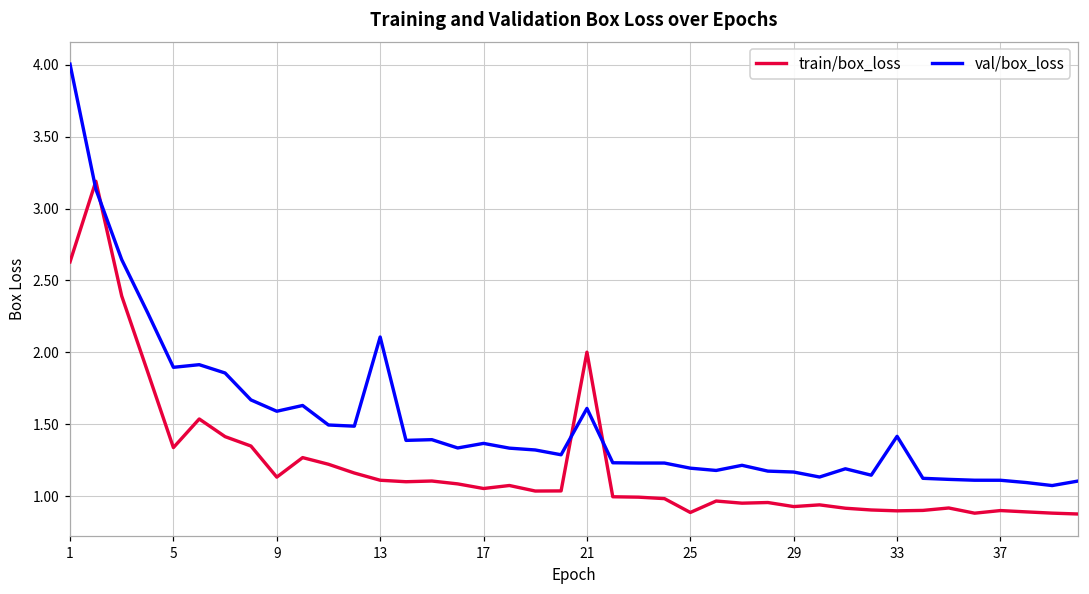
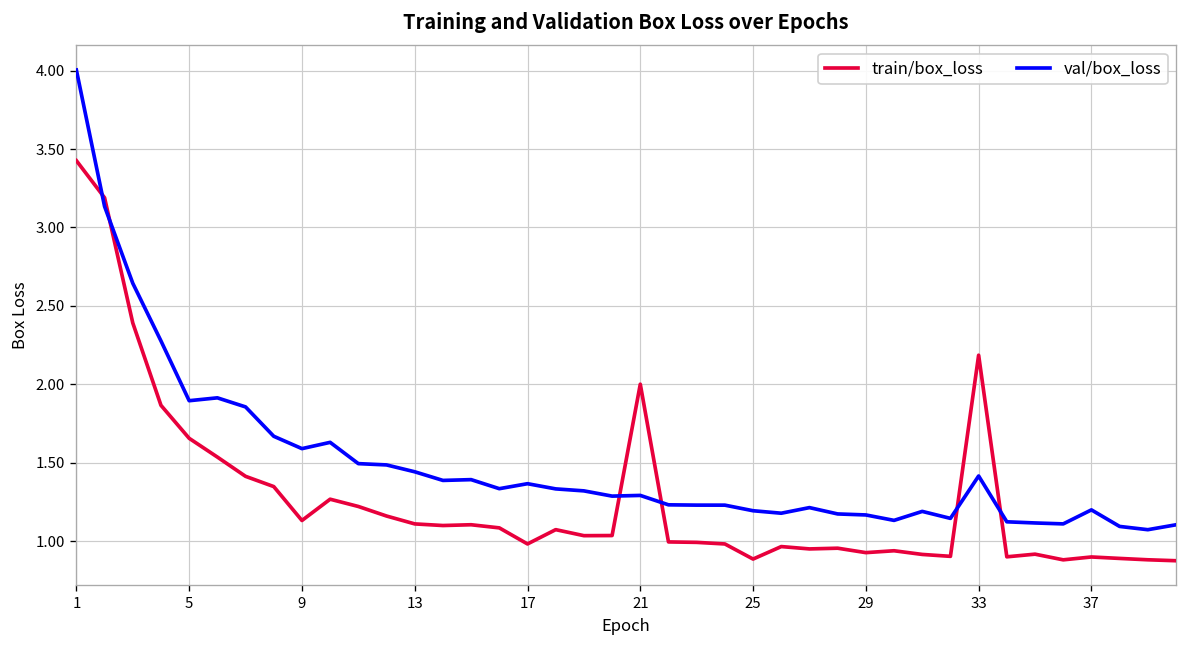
train/box_loss, 1: 2.63 -> 3.43
train/box_loss, 5: 1.34 -> 1.66
val/box_loss, 13: 2.11 -> 1.44
train/box_loss, 17: 1.05 -> 0.98
val/box_loss, 21: 1.61 -> 1.29
train/box_loss, 33: 0.90 -> 2.19
val/box_loss, 37: 1.11 -> 1.20
